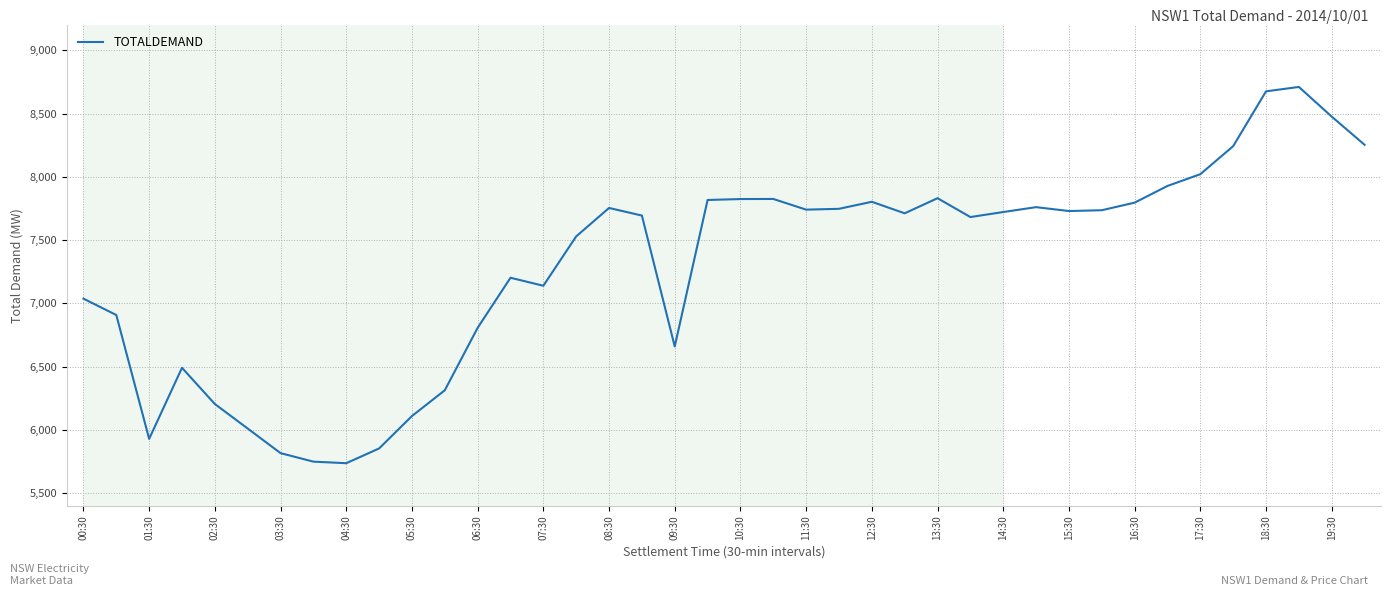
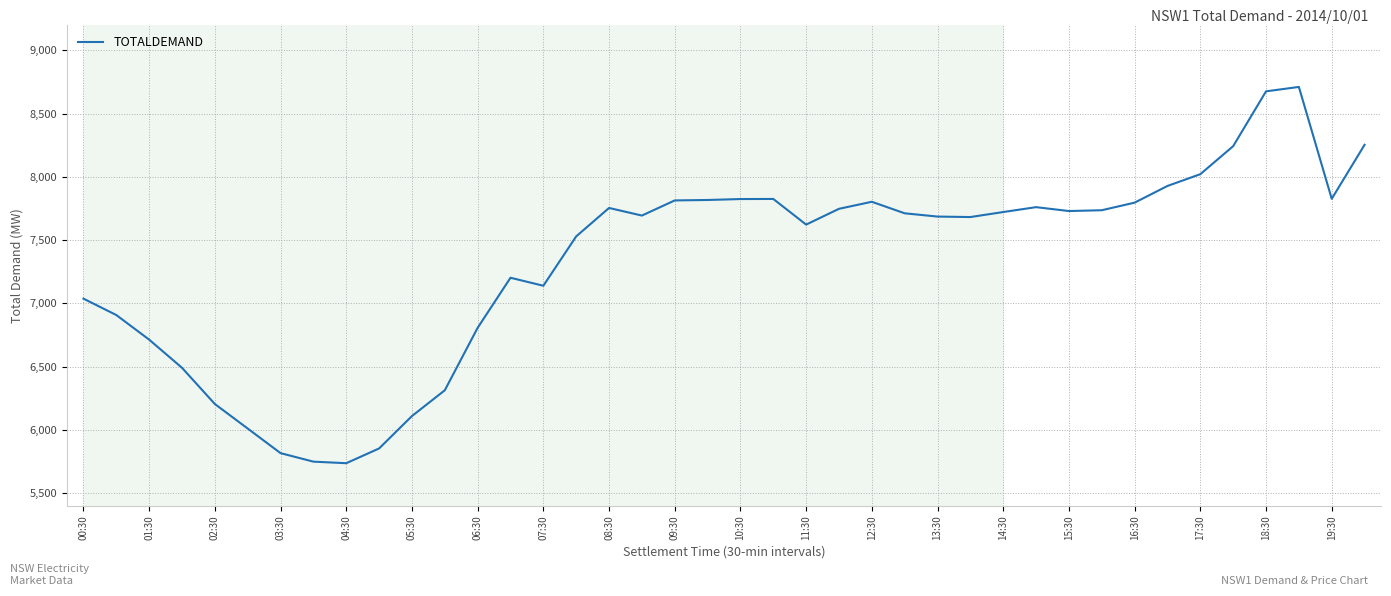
01:30: 5,930 -> 6,710
09:30: 6,660 -> 7,810
11:30: 7,740 -> 7,620
13:30: 7,830 -> 7,690
19:30: 8,480 -> 7,830
